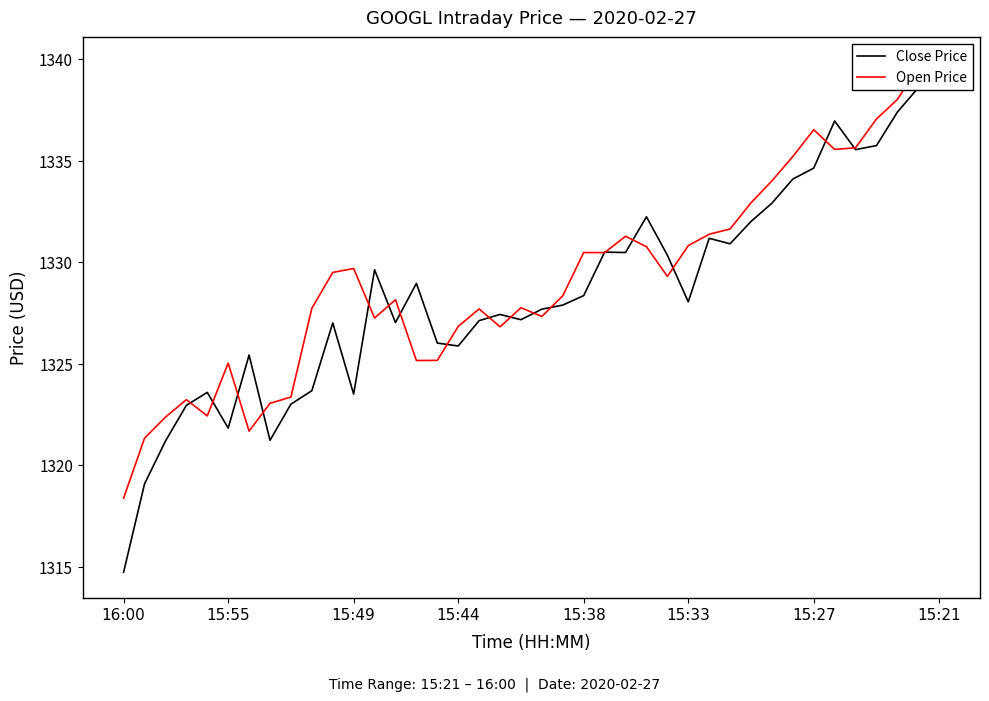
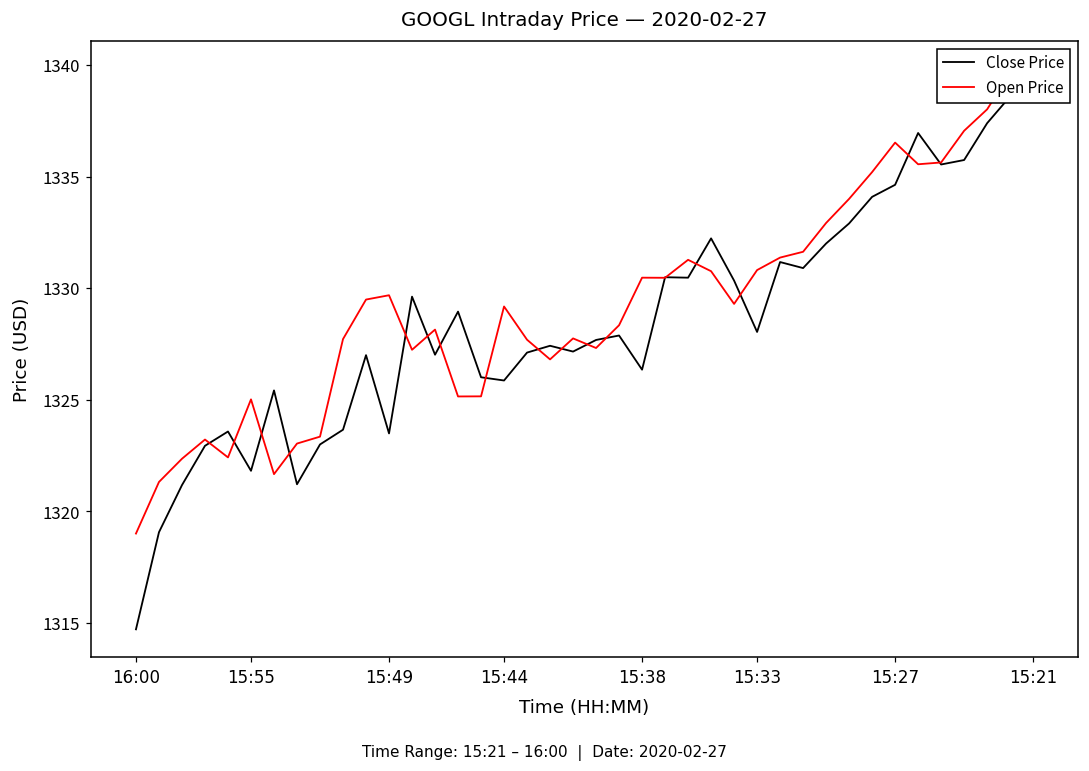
Open Price, 16:00: 1318.4 -> 1319.0
Open Price, 15:44: 1326.8 -> 1329.2
Close Price, 15:38: 1328.4 -> 1326.4
